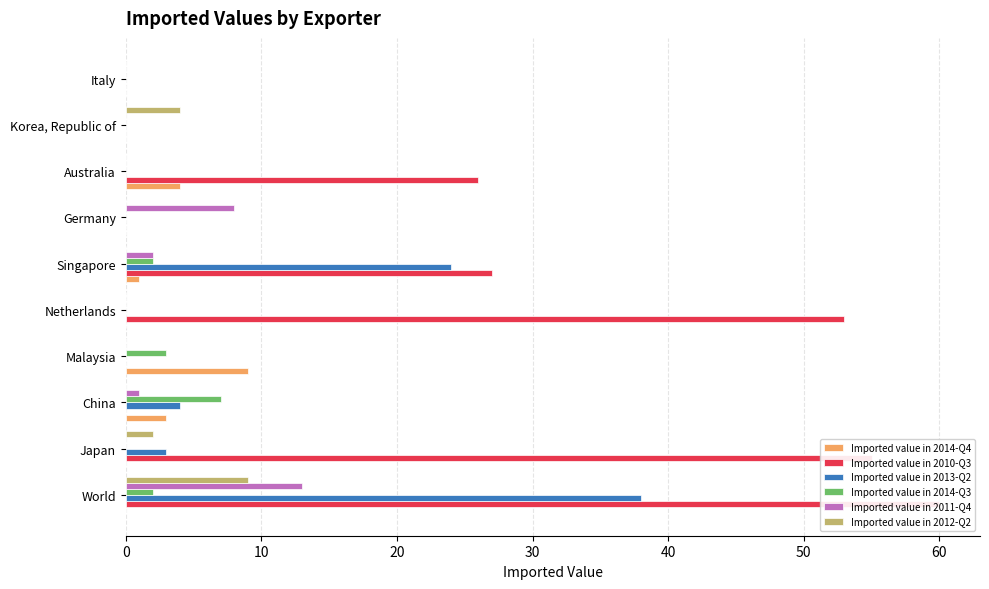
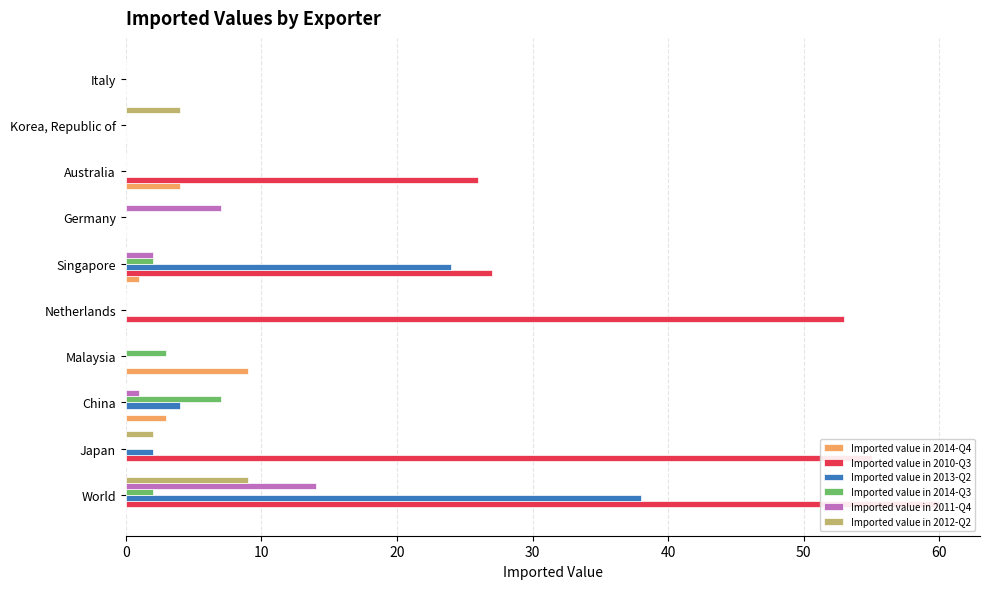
Imported value in 2011-Q4, Germany: 8 -> 7
Imported value in 2013-Q2, Japan: 3 -> 2
Imported value in 2011-Q4, World: 13 -> 14
